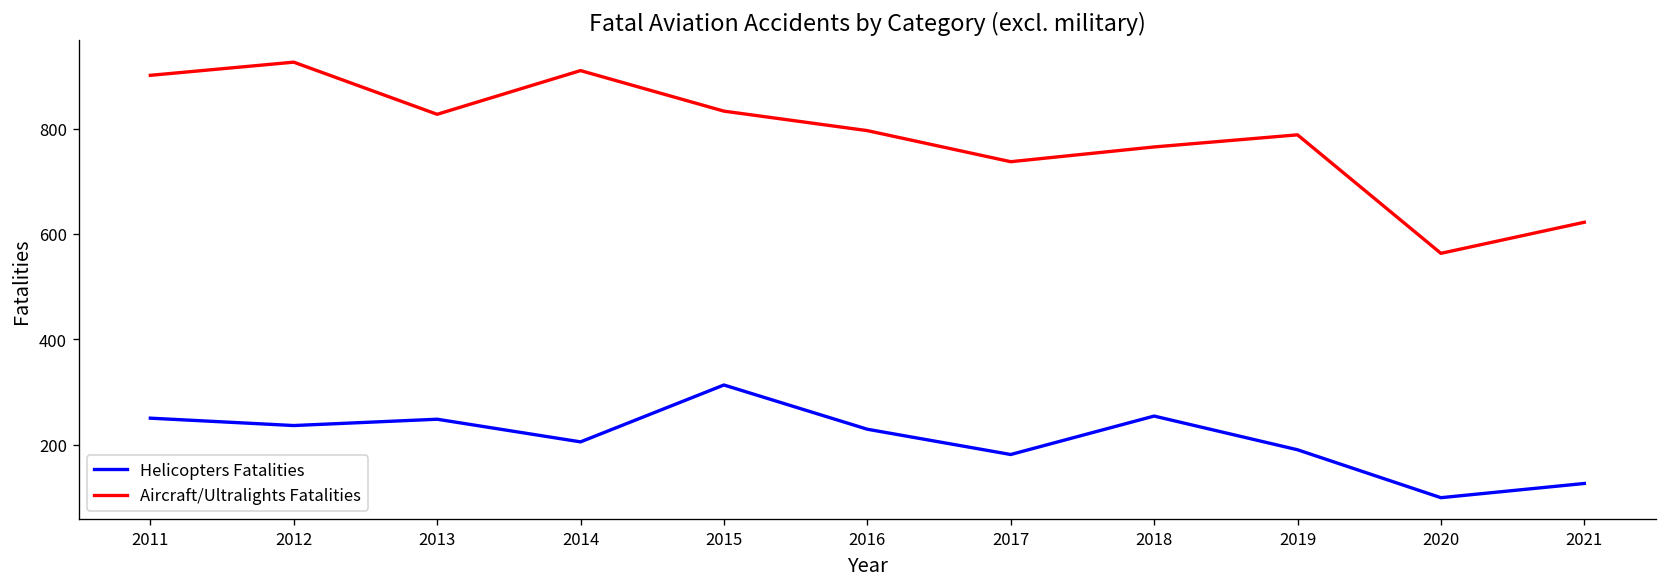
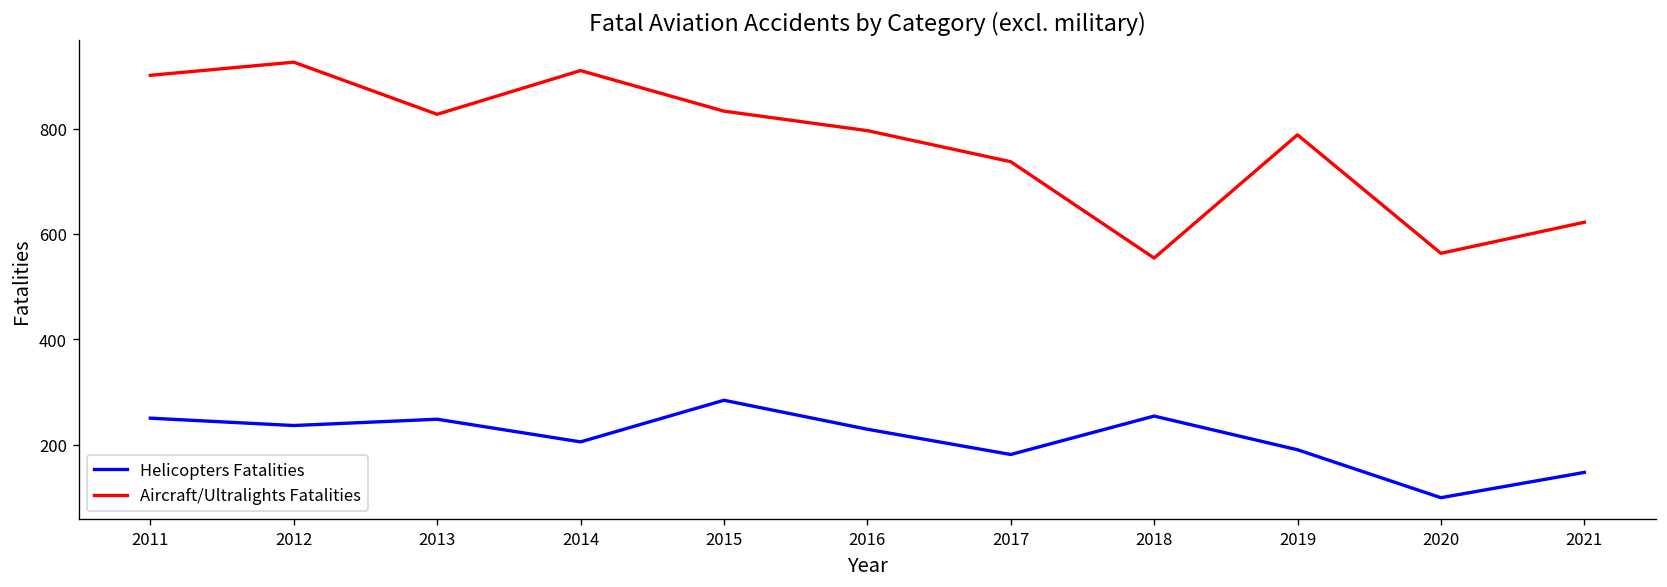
Helicopters Fatalities, 2015: 310 -> 280
Aircraft/Ultralights Fatalities, 2018: 770 -> 550
Helicopters Fatalities, 2021: 130 -> 150
